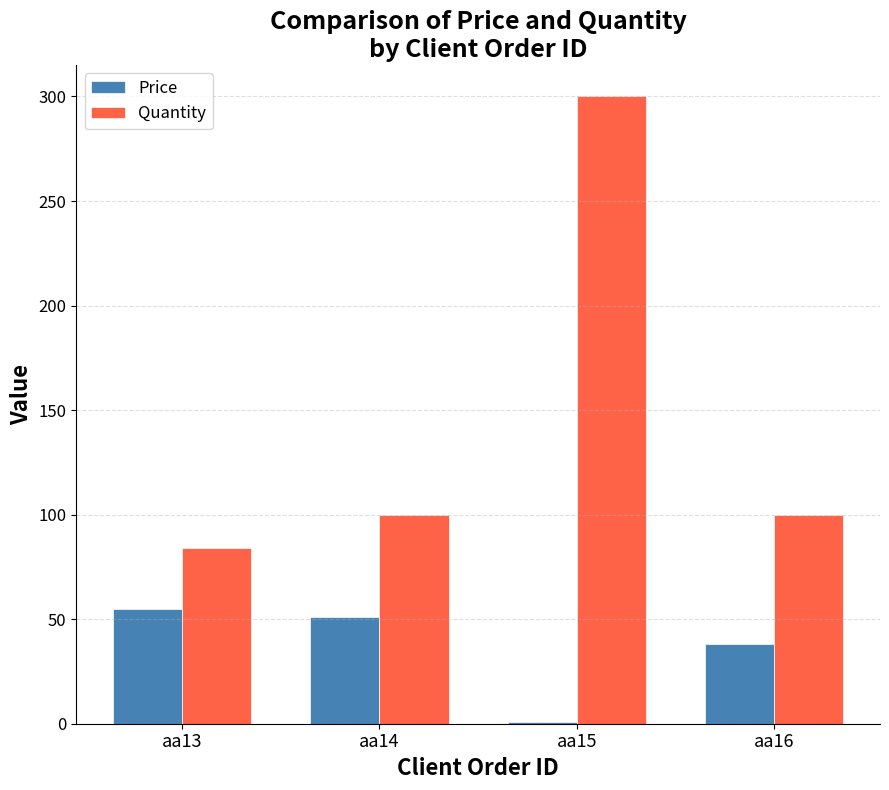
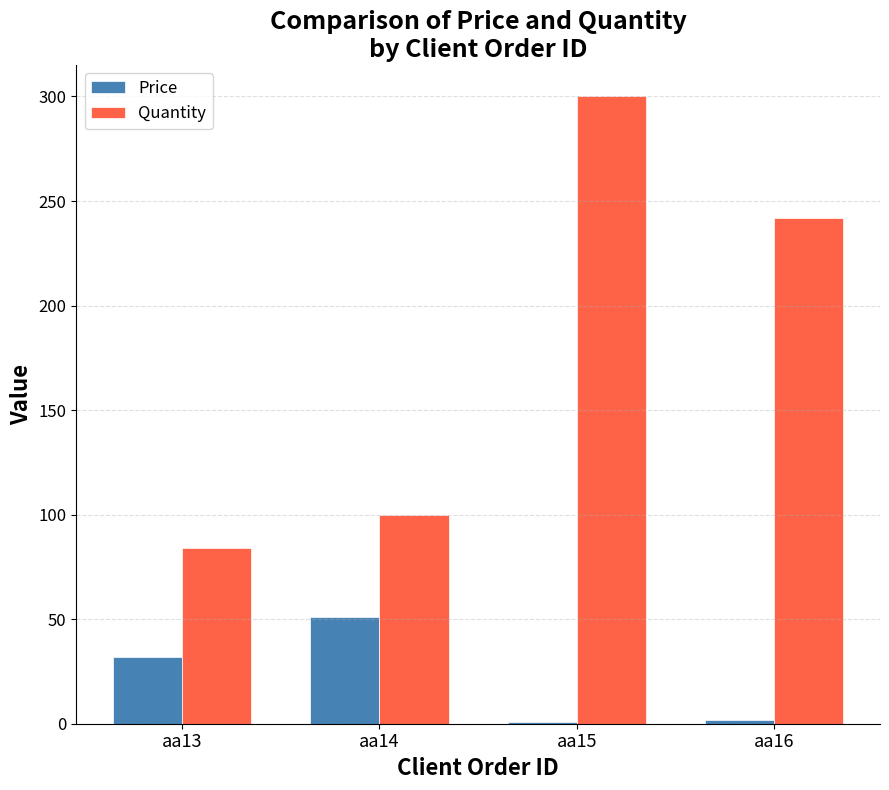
Price, aa13: 55 -> 32
Price, aa16: 38 -> 2
Quantity, aa16: 100 -> 242
